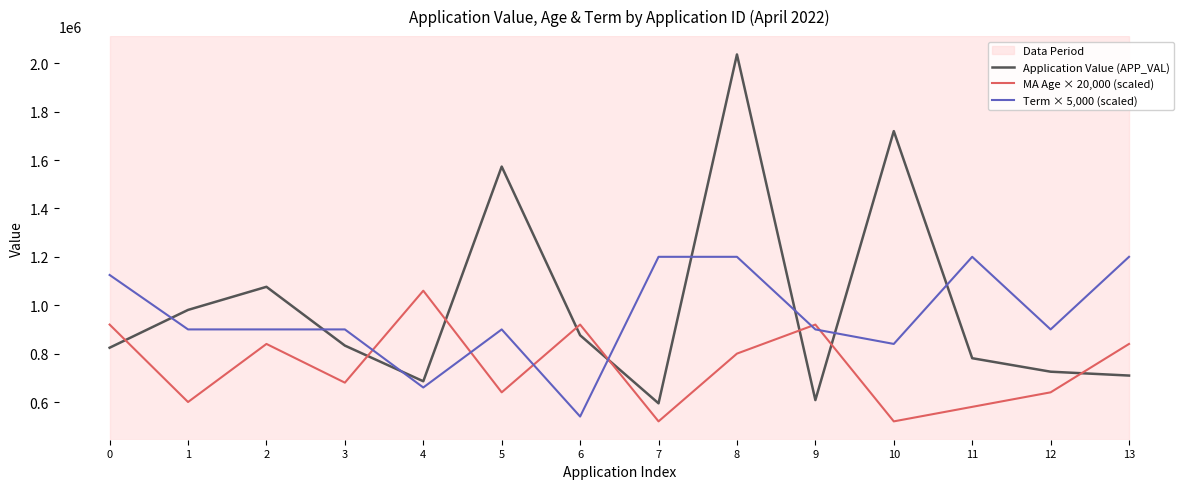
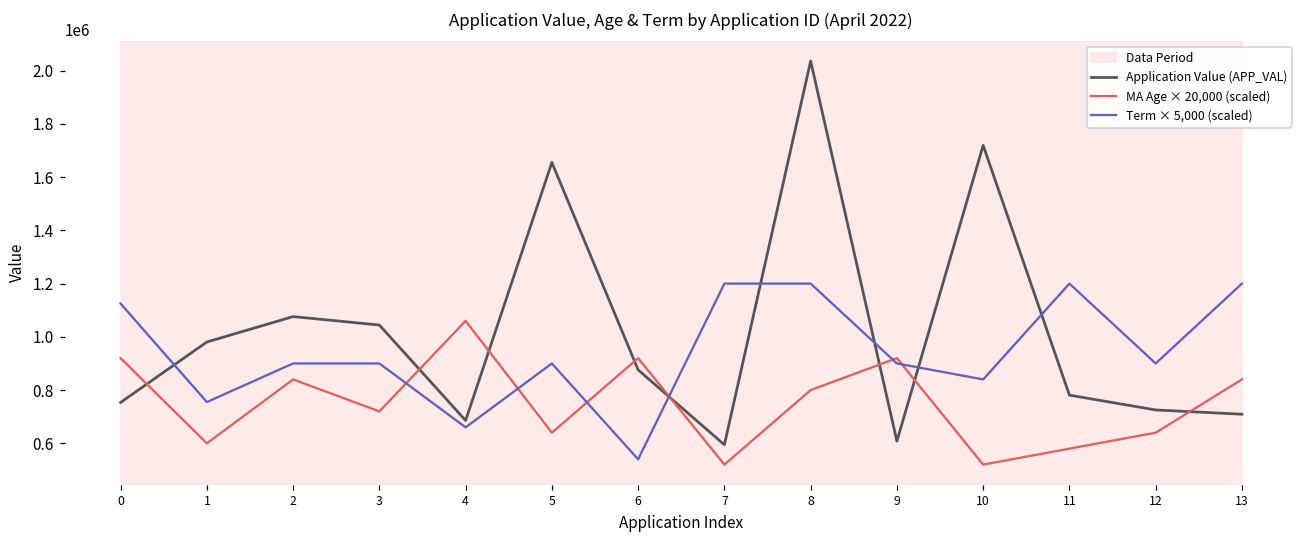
Application Value (APP_VAL), 0: 820000 -> 750000
Term × 5,000 (scaled), 1: 900000 -> 760000
Application Value (APP_VAL), 3: 830000 -> 1040000
MA Age × 20,000 (scaled), 3: 680000 -> 720000
Application Value (APP_VAL), 5: 1570000 -> 1660000
